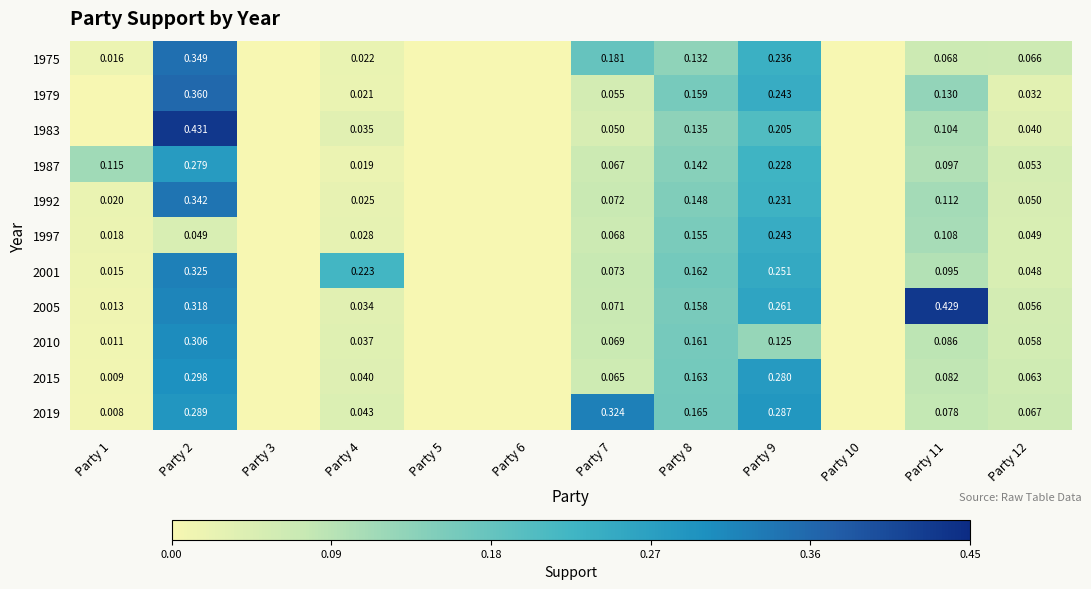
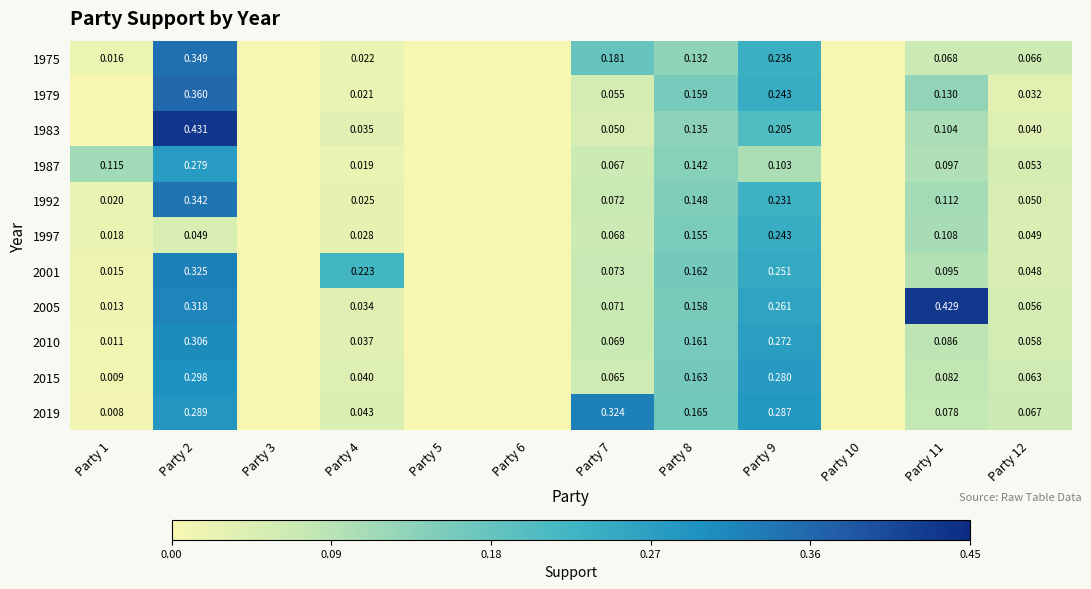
1987, Party 9: 0.228 -> 0.103
2010, Party 9: 0.125 -> 0.272
